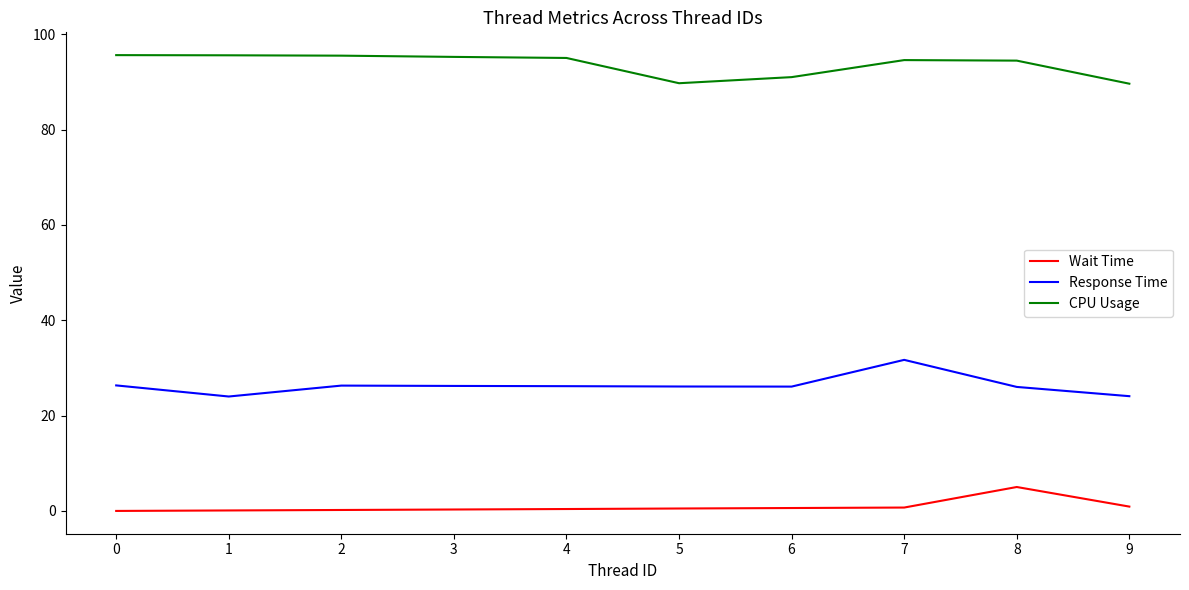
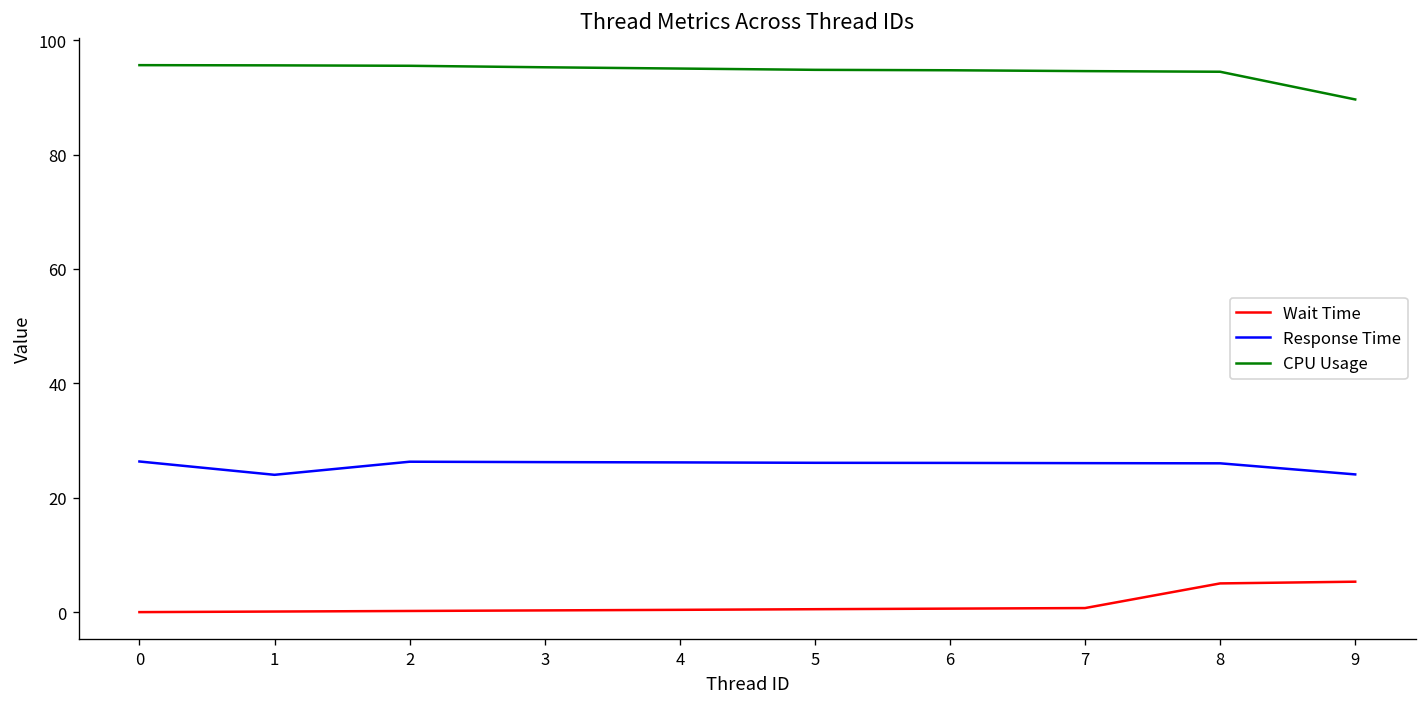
CPU Usage, 5: 90 -> 95
CPU Usage, 6: 91 -> 95
Response Time, 7: 32 -> 26
Wait Time, 9: 1 -> 5
